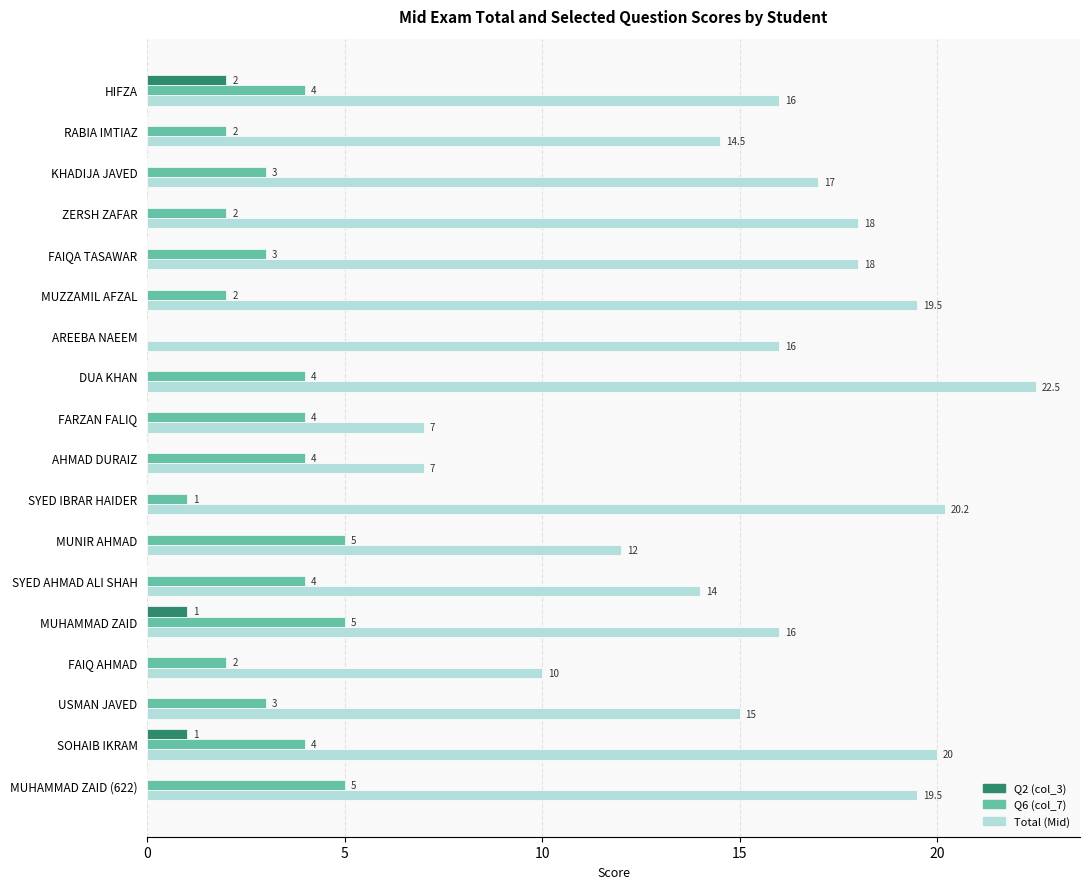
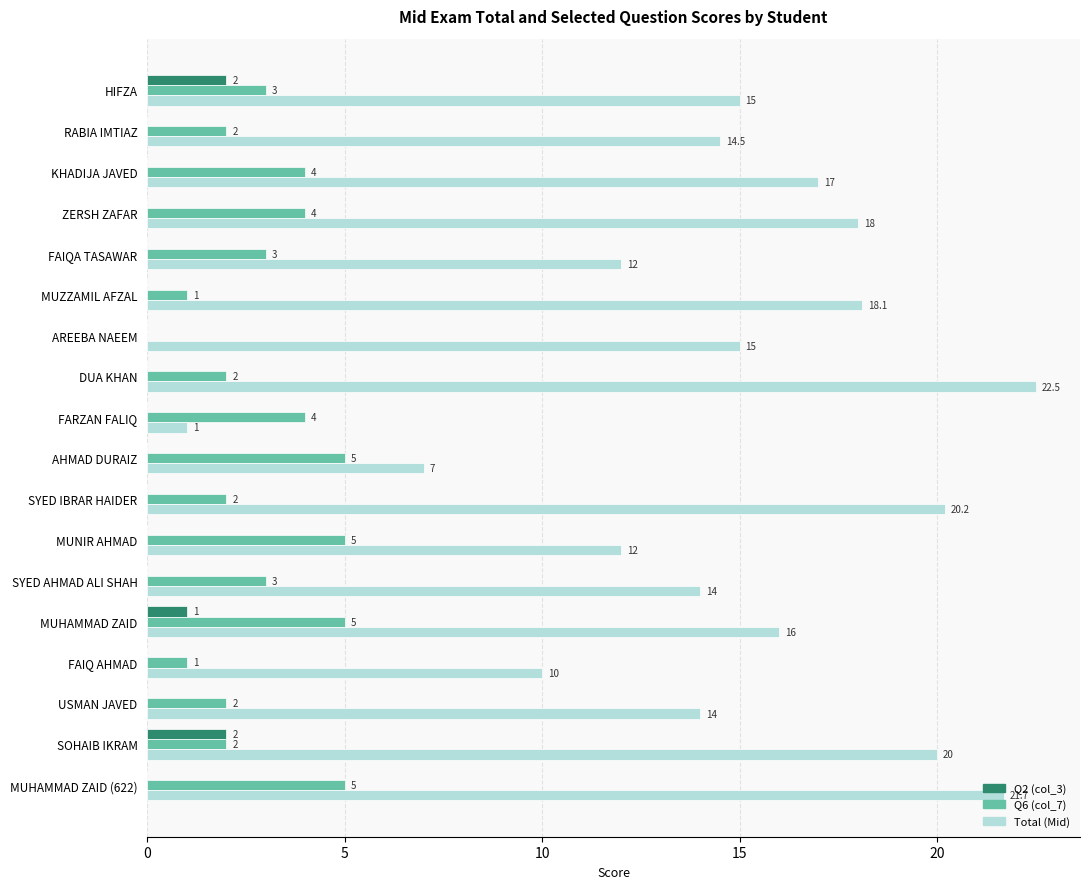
Q6 (col_7), HIFZA: 4 -> 3
Total (Mid), HIFZA: 16 -> 15
Q6 (col_7), KHADIJA JAVED: 3 -> 4
Q6 (col_7), ZERSH ZAFAR: 2 -> 4
Total (Mid), FAIQA TASAWAR: 18 -> 12
Q6 (col_7), MUZZAMIL AFZAL: 2 -> 1
Total (Mid), MUZZAMIL AFZAL: 19.5 -> 18.1
Total (Mid), AREEBA NAEEM: 16 -> 15
Q6 (col_7), DUA KHAN: 4 -> 2
Total (Mid), FARZAN FALIQ: 7 -> 1
Q6 (col_7), AHMAD DURAIZ: 4 -> 5
Q6 (col_7), SYED IBRAR HAIDER: 1 -> 2
Q6 (col_7), SYED AHMAD ALI SHAH: 4 -> 3
Q6 (col_7), FAIQ AHMAD: 2 -> 1
Q6 (col_7), USMAN JAVED: 3 -> 2
Total (Mid), USMAN JAVED: 15 -> 14
Q2 (col_3), SOHAIB IKRAM: 1 -> 2
Q6 (col_7), SOHAIB IKRAM: 4 -> 2
Total (Mid), MUHAMMAD ZAID (622): 19.5 -> 21.7
